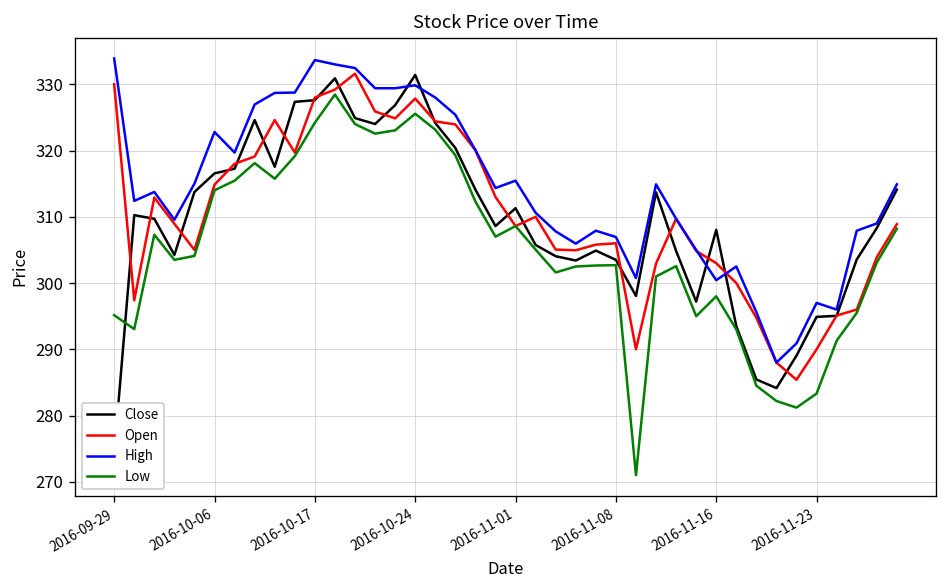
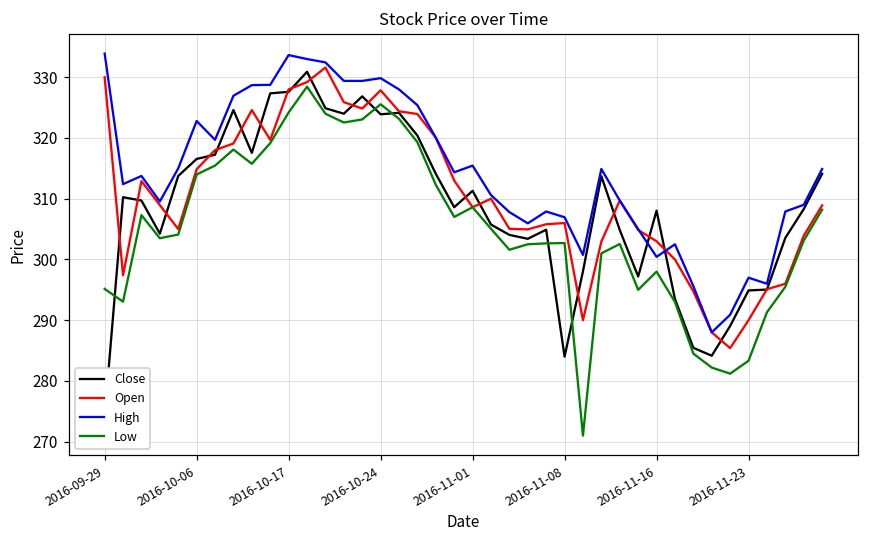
Close, 2016-10-24: 331 -> 324
Close, 2016-11-08: 304 -> 284
